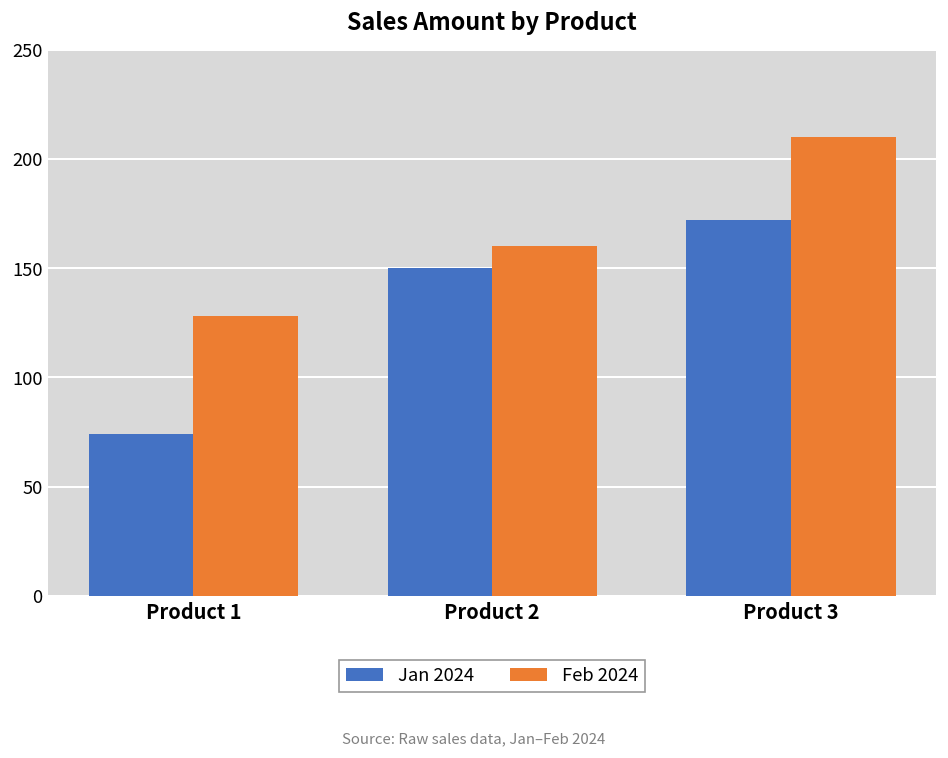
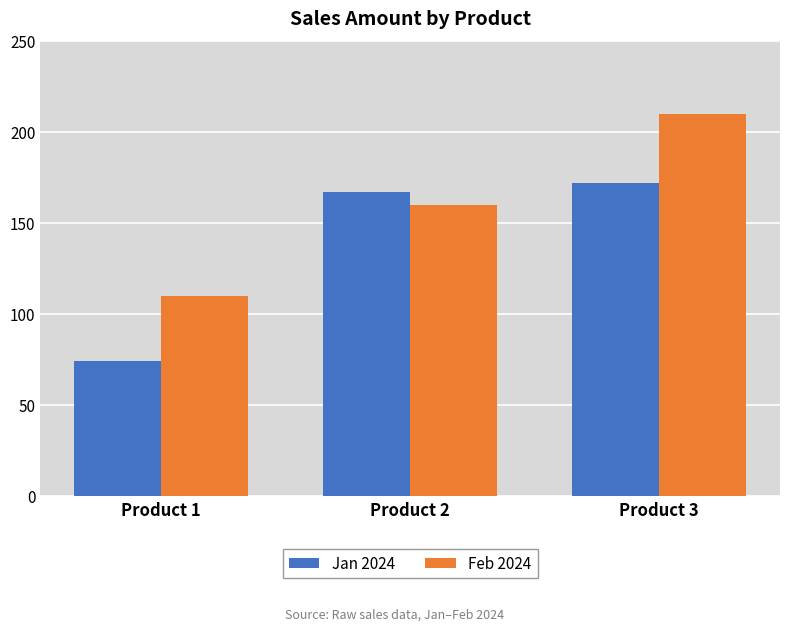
Feb 2024, Product 1: 128 -> 110
Jan 2024, Product 2: 150 -> 167
